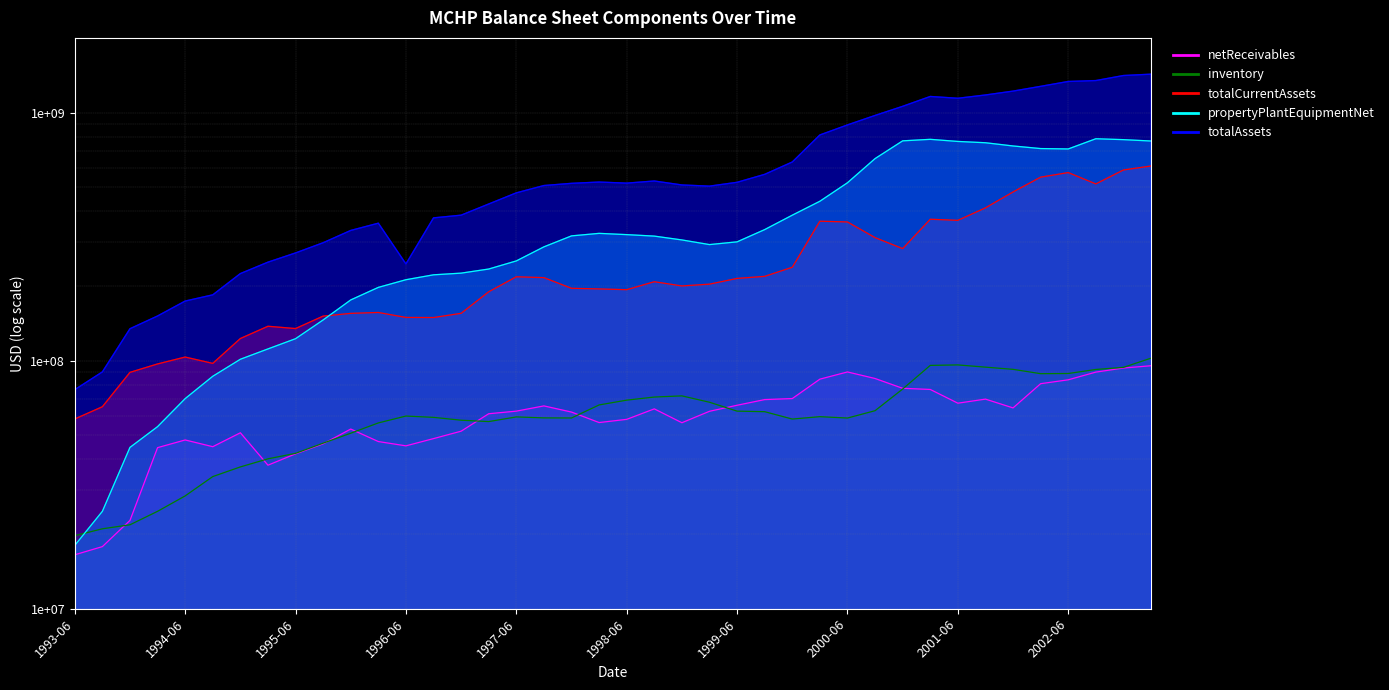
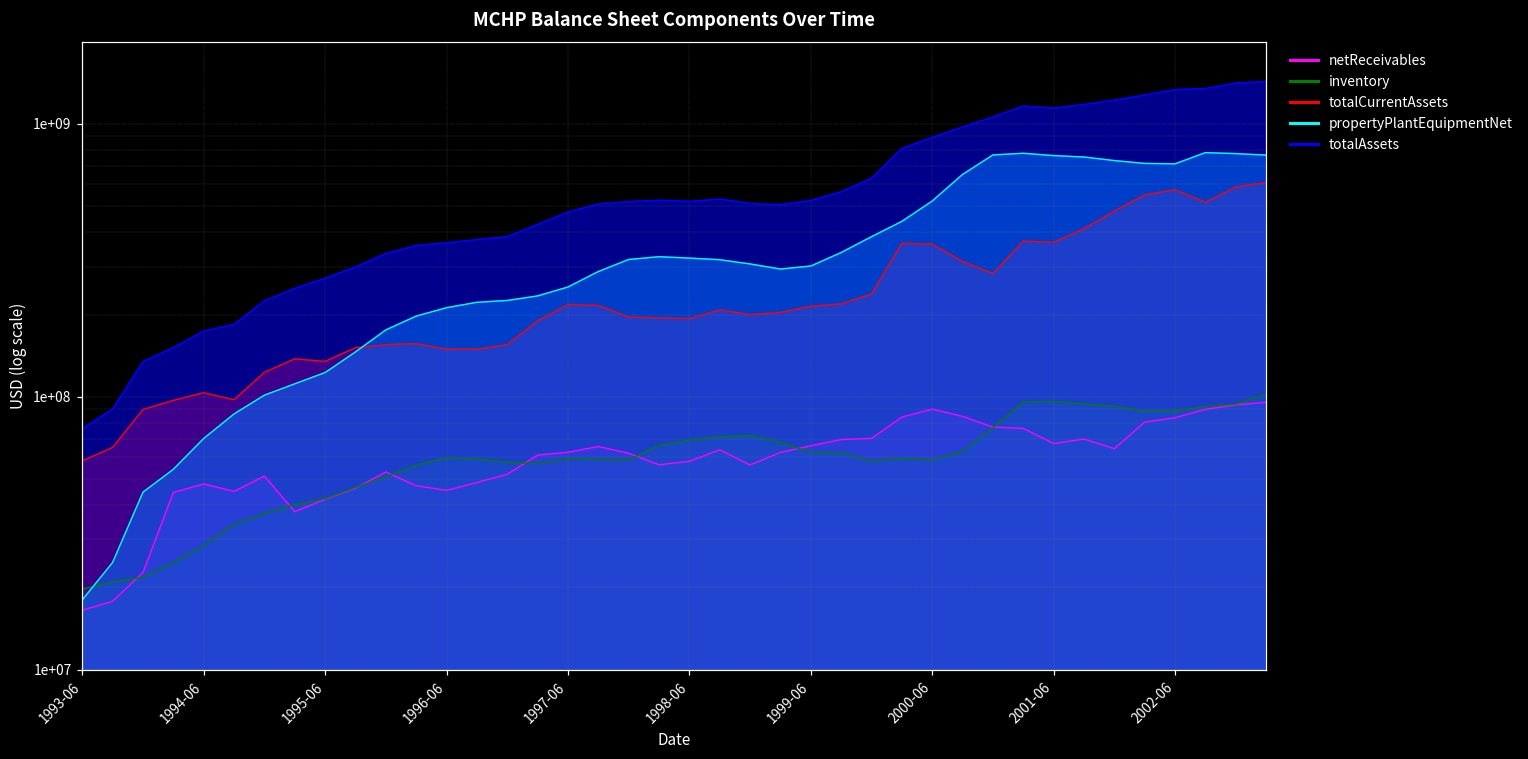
totalAssets, 1996-06: 250000000 -> 370000000
